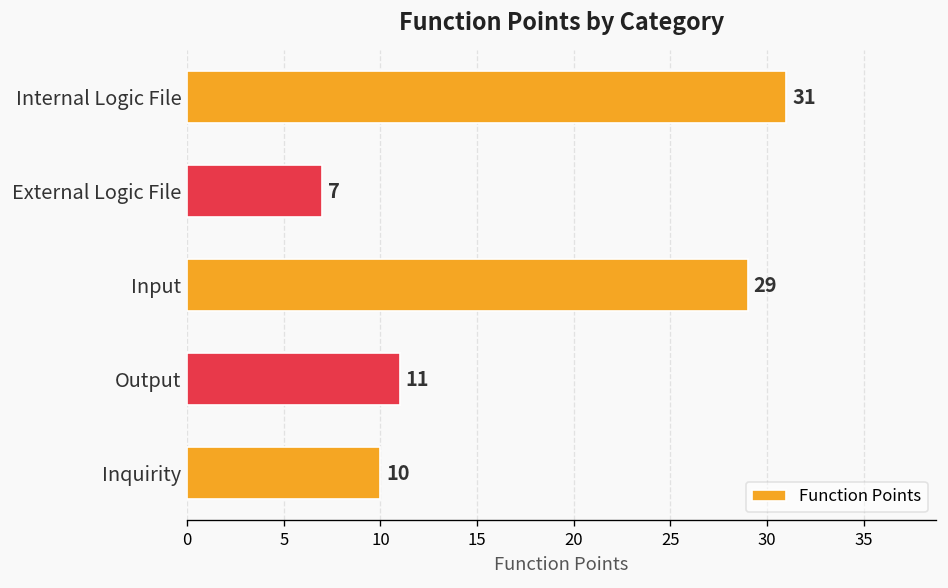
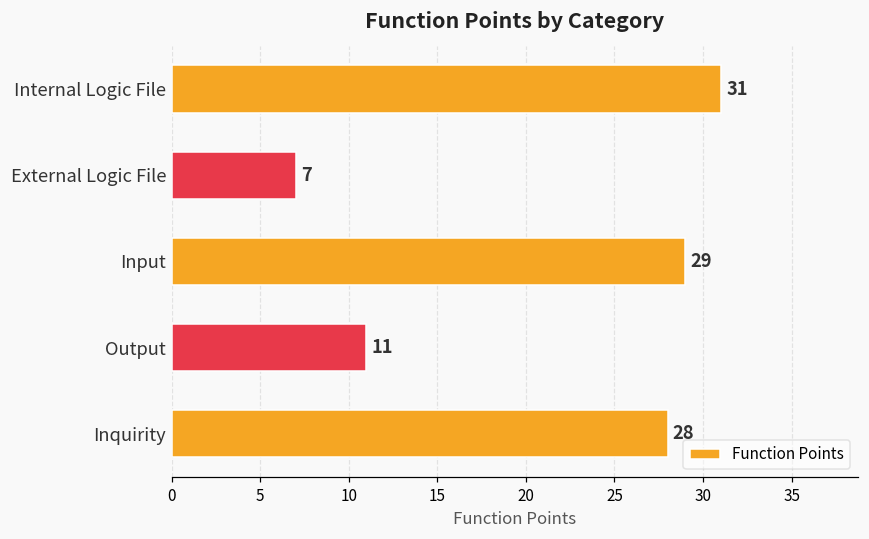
Inquirity: 10 -> 28
